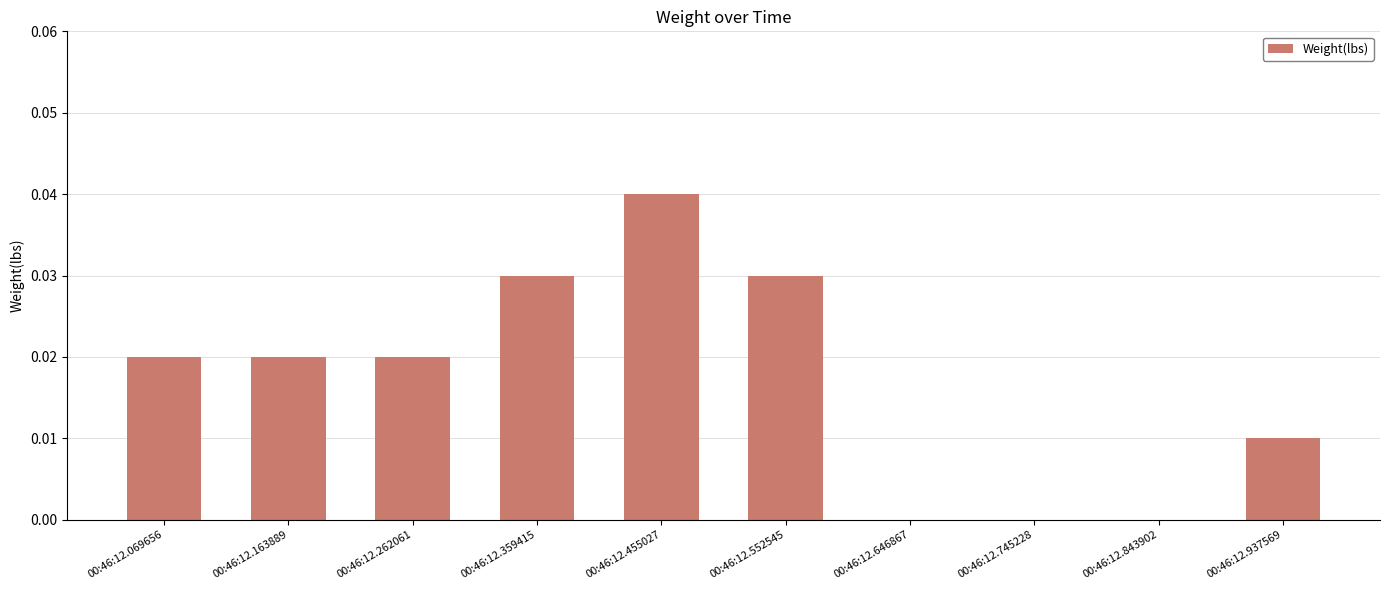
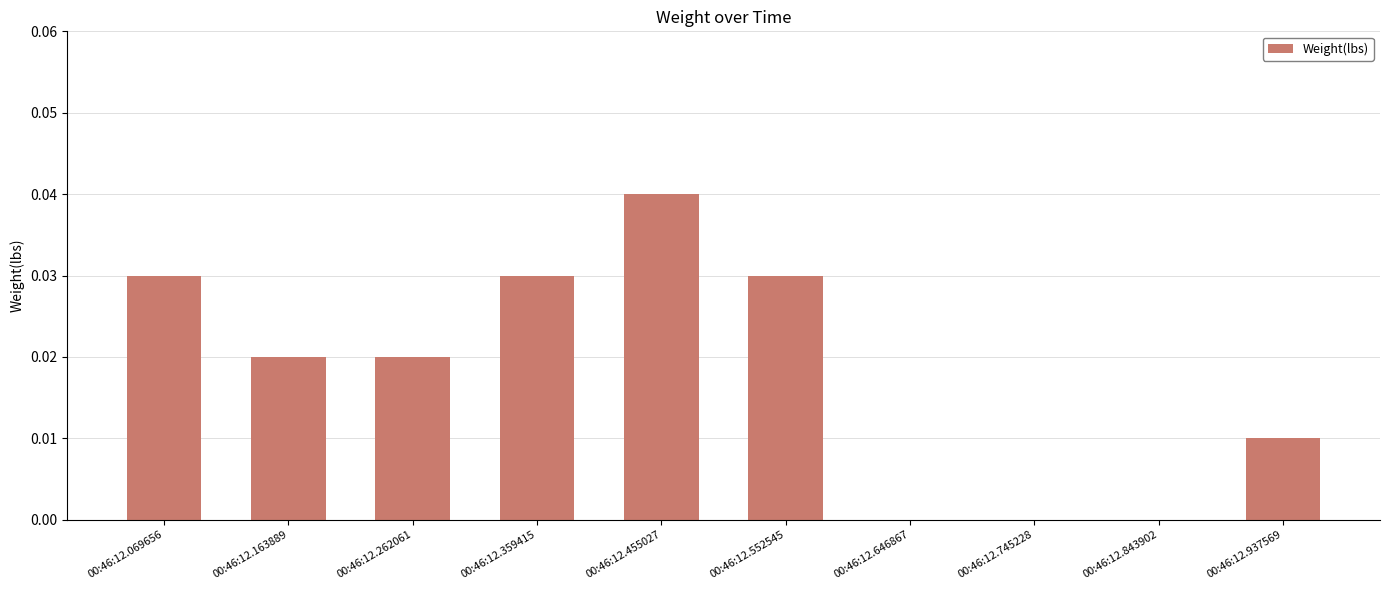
00:46:12.069656: 0.02 -> 0.03
